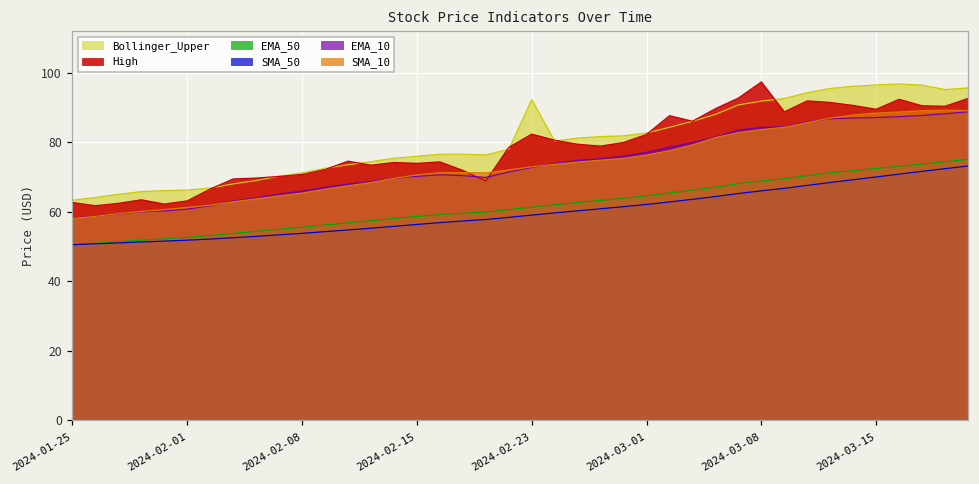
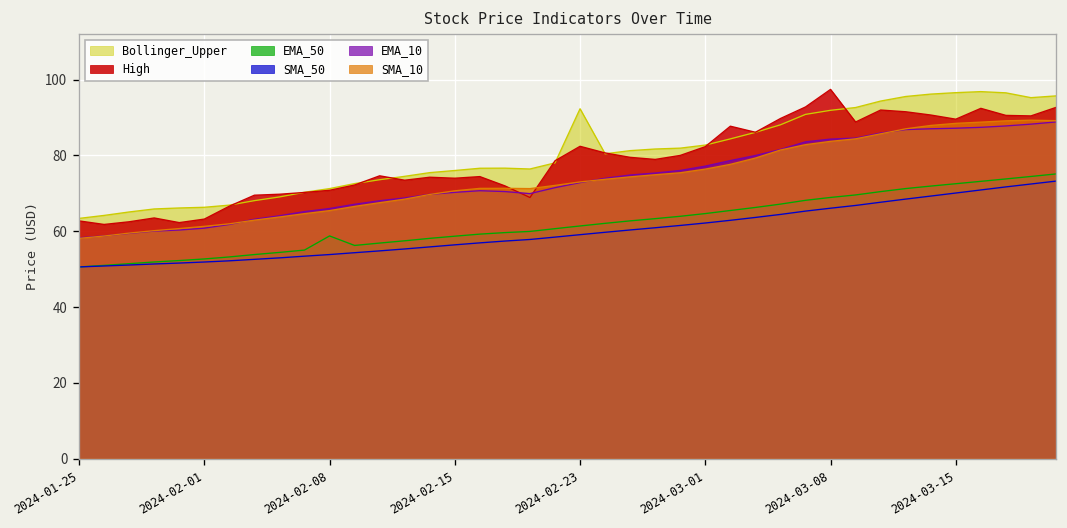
EMA_50, 2024-02-08: 56 -> 59
